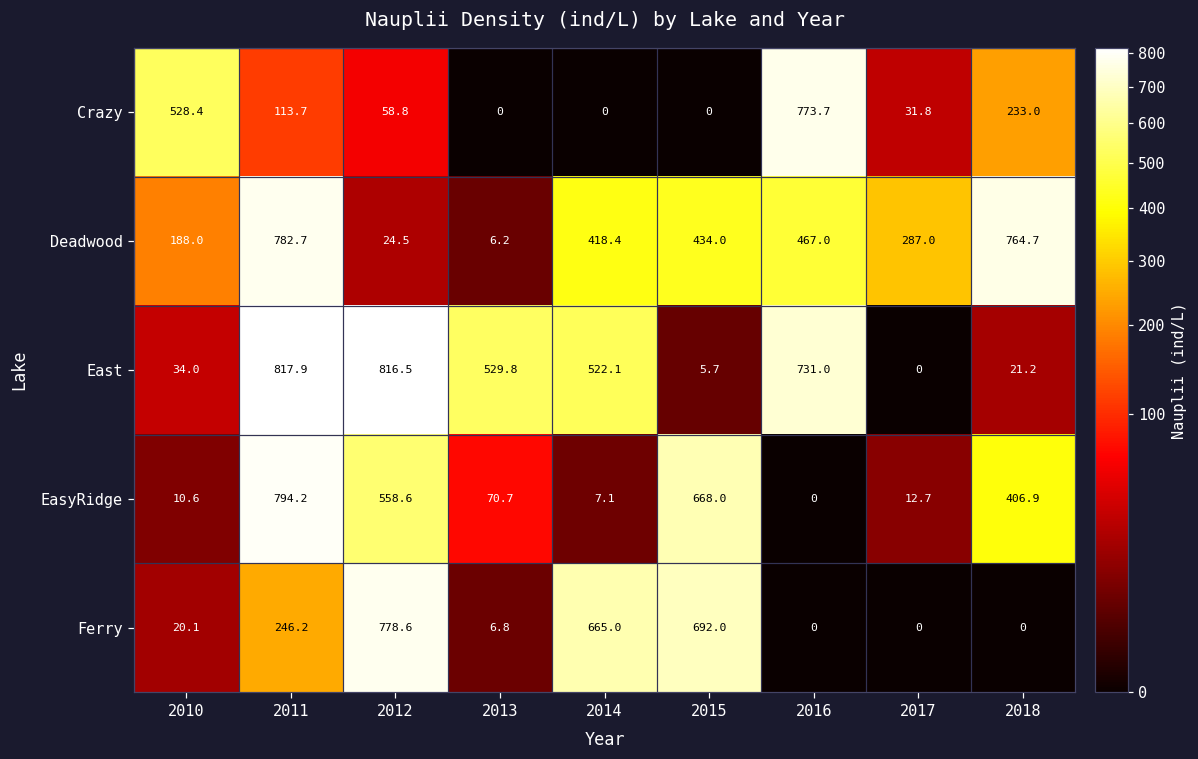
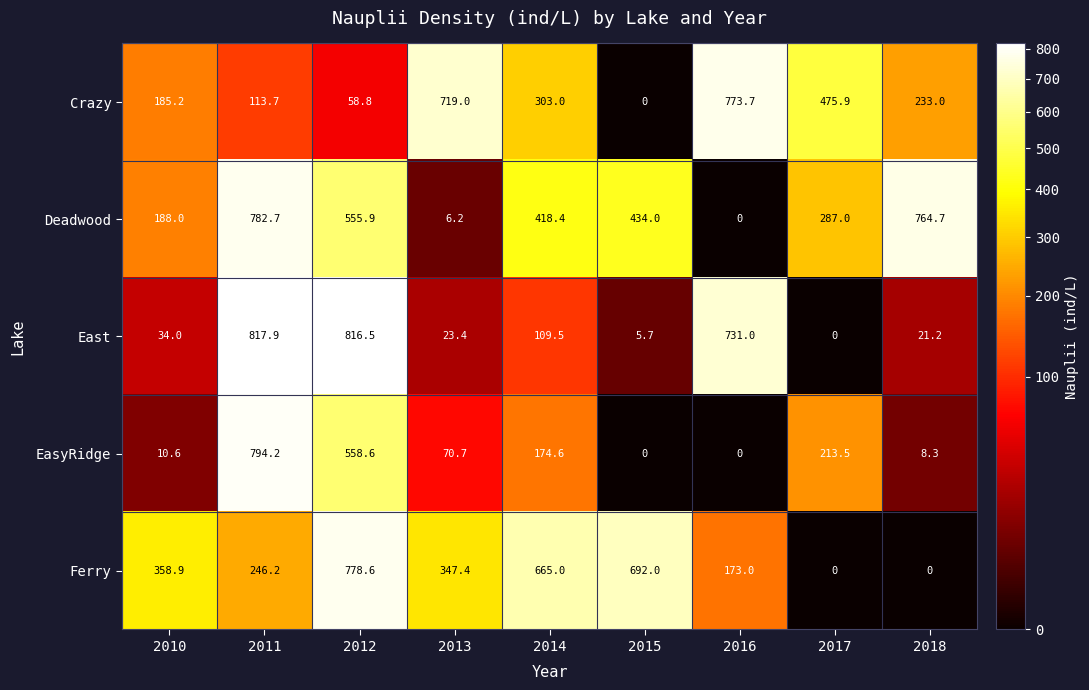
Crazy, 2010: 528.4 -> 185.2
Crazy, 2013: 0 -> 719.0
Crazy, 2014: 0 -> 303.0
Crazy, 2017: 31.8 -> 475.9
Deadwood, 2012: 24.5 -> 555.9
Deadwood, 2016: 467.0 -> 0
East, 2013: 529.8 -> 23.4
East, 2014: 522.1 -> 109.5
EasyRidge, 2014: 7.1 -> 174.6
EasyRidge, 2015: 668.0 -> 0
EasyRidge, 2017: 12.7 -> 213.5
EasyRidge, 2018: 406.9 -> 8.3
Ferry, 2010: 20.1 -> 358.9
Ferry, 2013: 6.8 -> 347.4
Ferry, 2016: 0 -> 173.0
